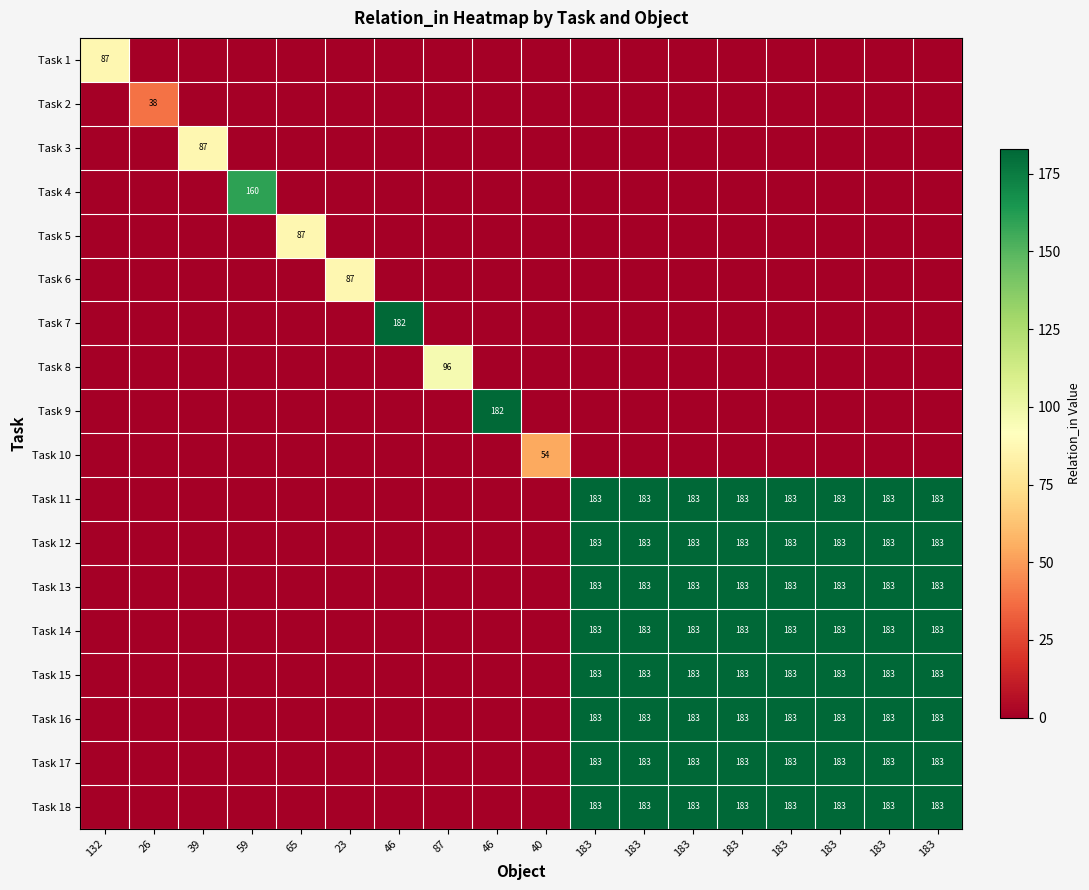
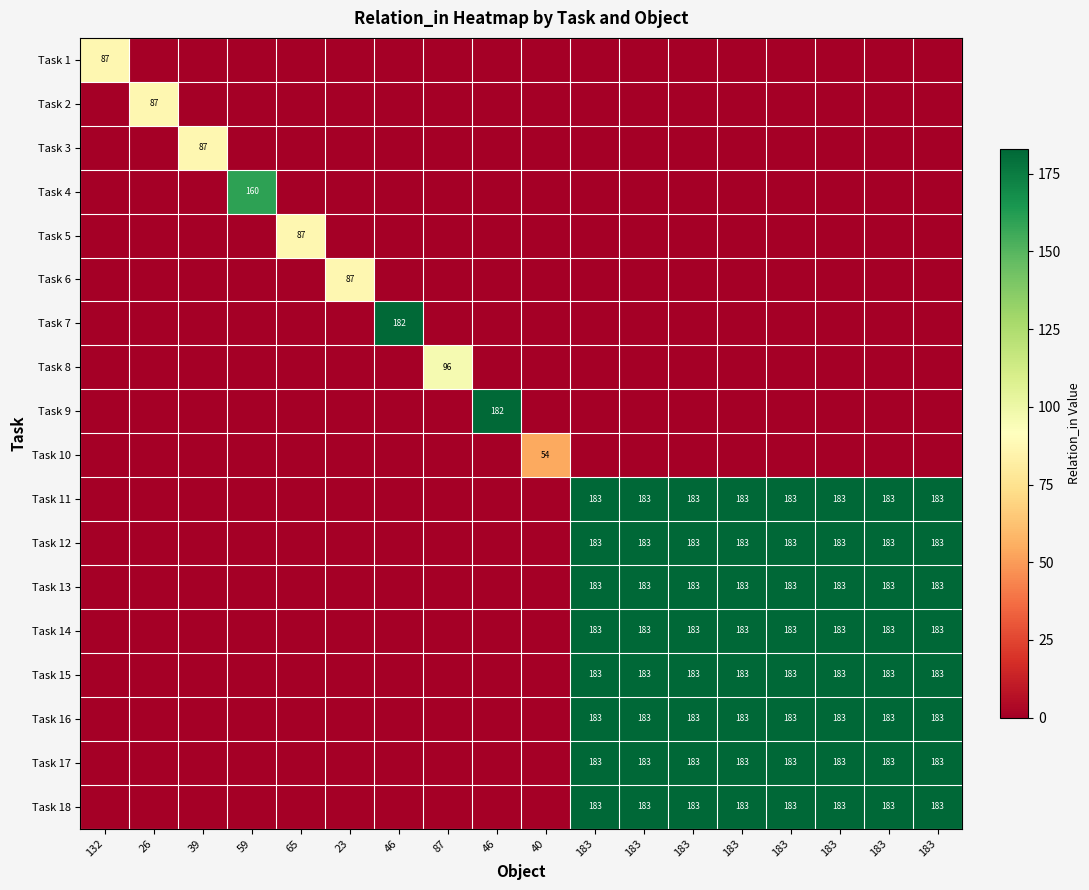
Task 2, 26: 38 -> 87
